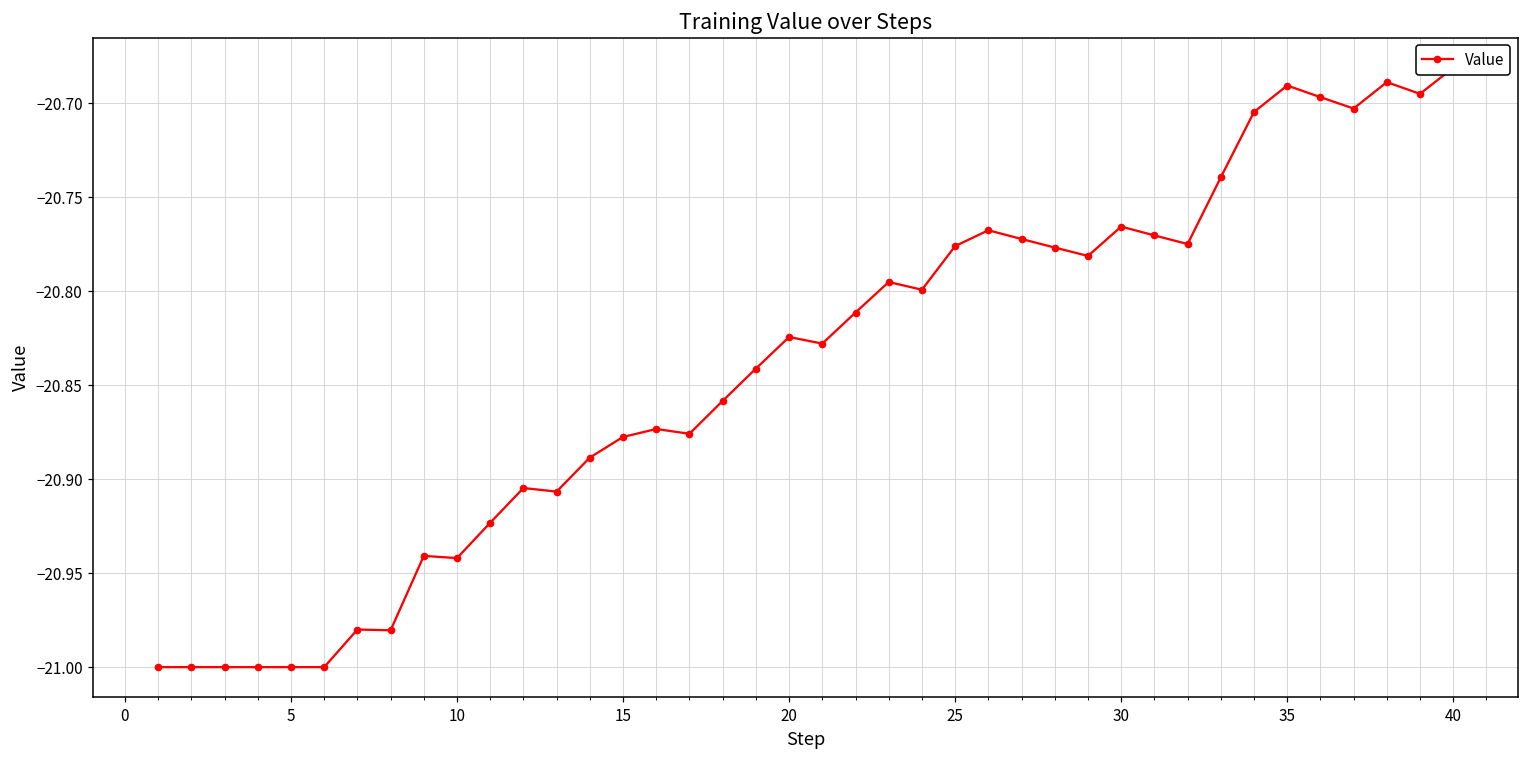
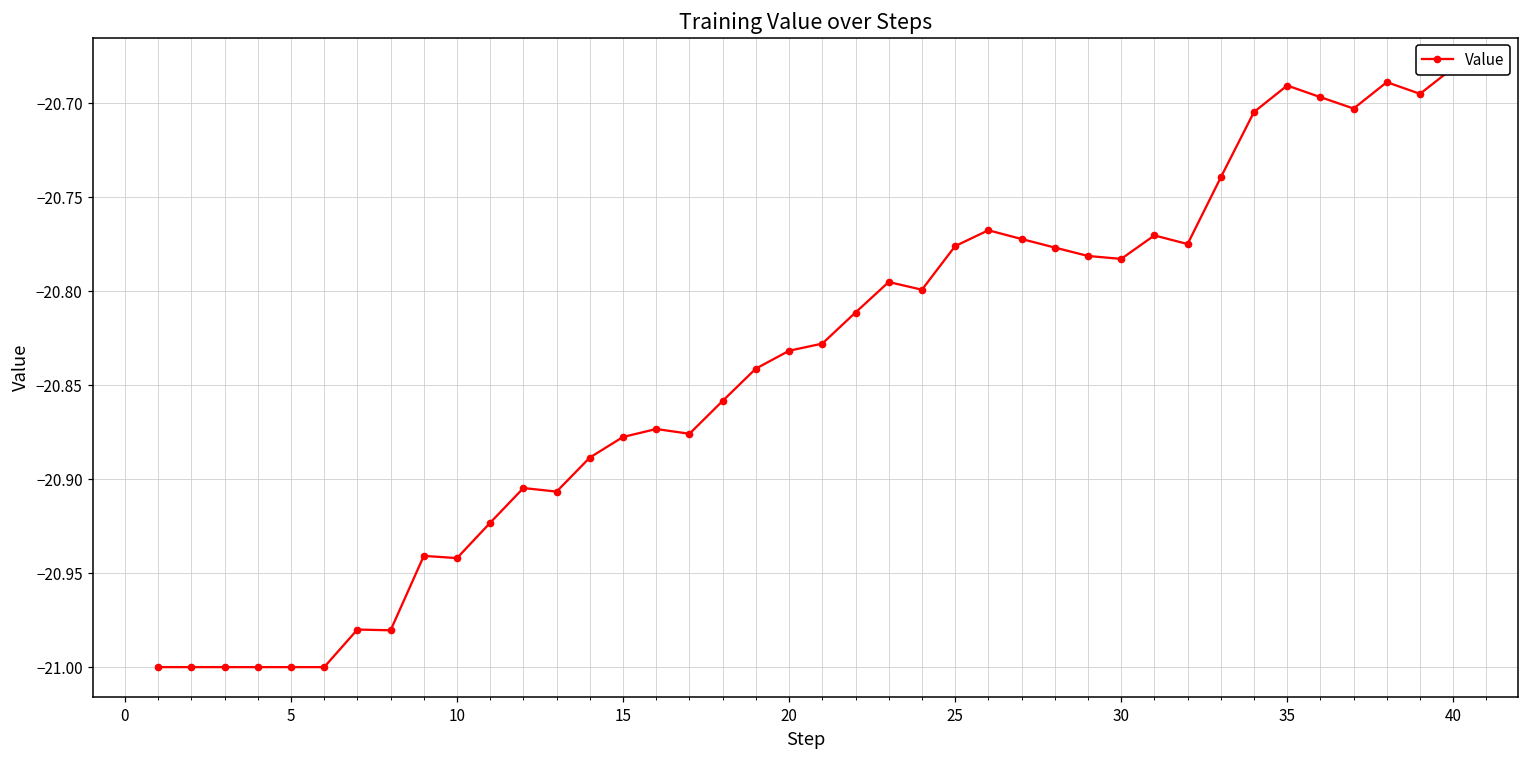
20: -20.824 -> -20.832
30: -20.766 -> -20.783
